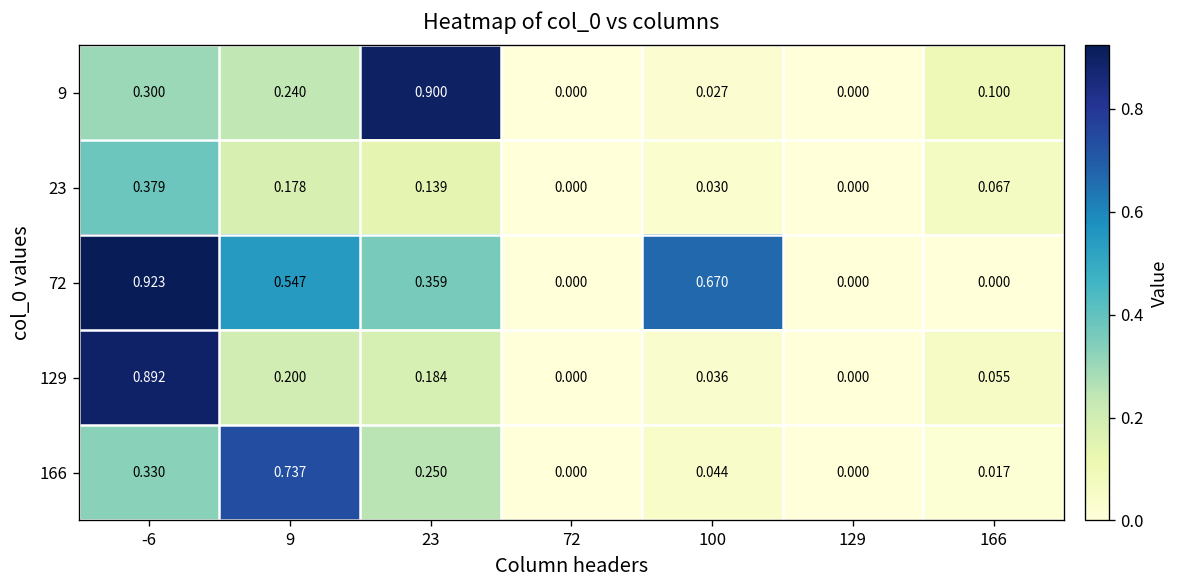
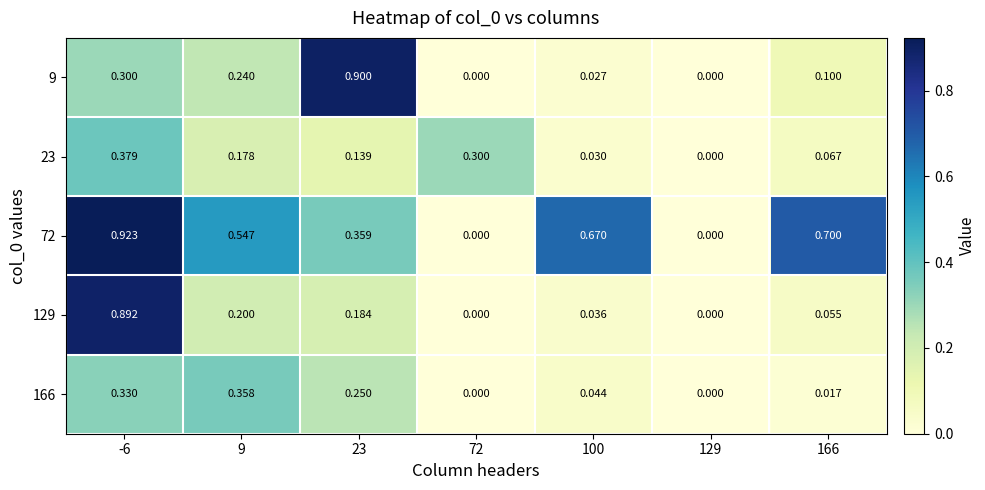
23, 72: 0.000 -> 0.300
72, 166: 0.000 -> 0.700
166, 9: 0.737 -> 0.358
